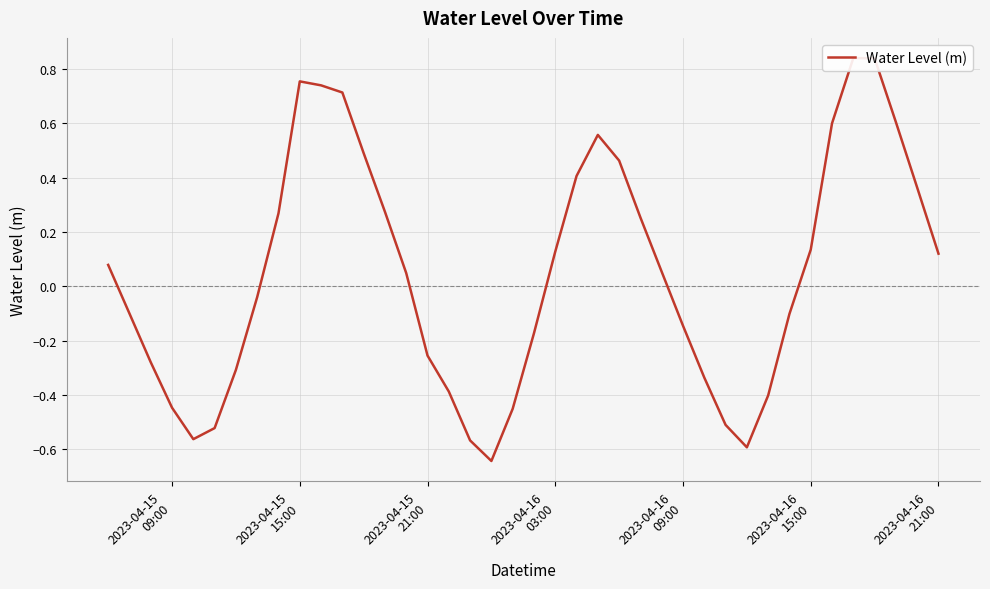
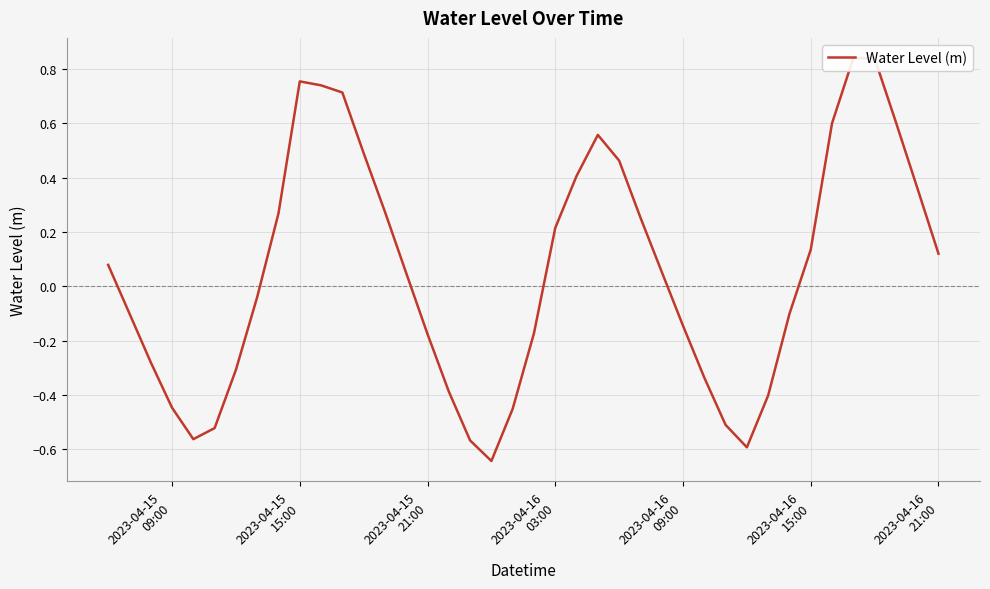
2023-04-15 21:00: -0.26 -> -0.18
2023-04-16 03:00: 0.13 -> 0.22
